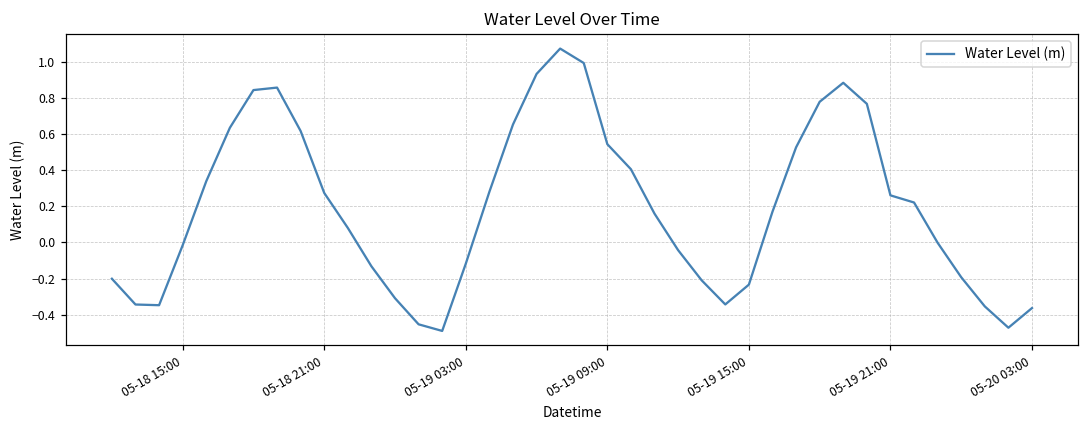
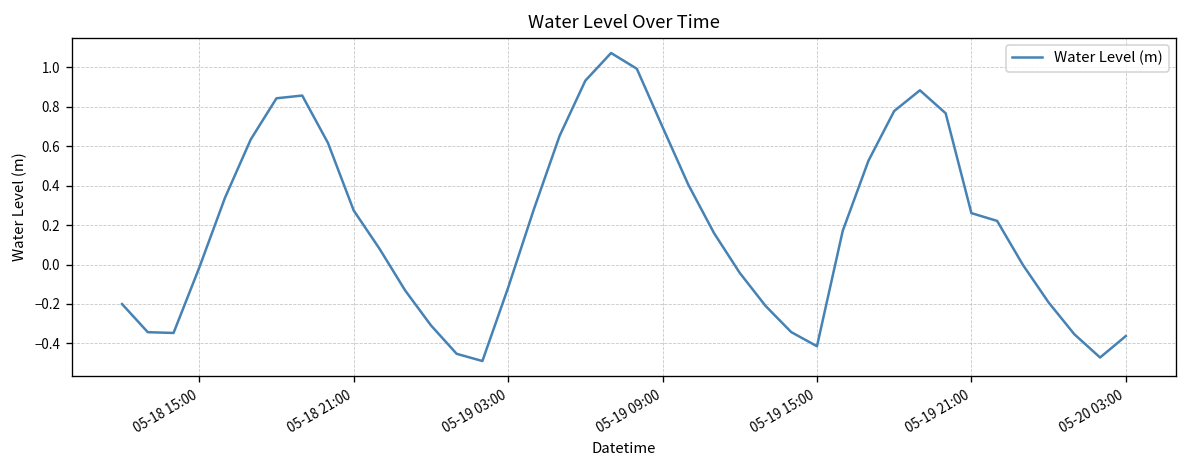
05-19 09:00: 0.54 -> 0.70
05-19 15:00: -0.23 -> -0.41
